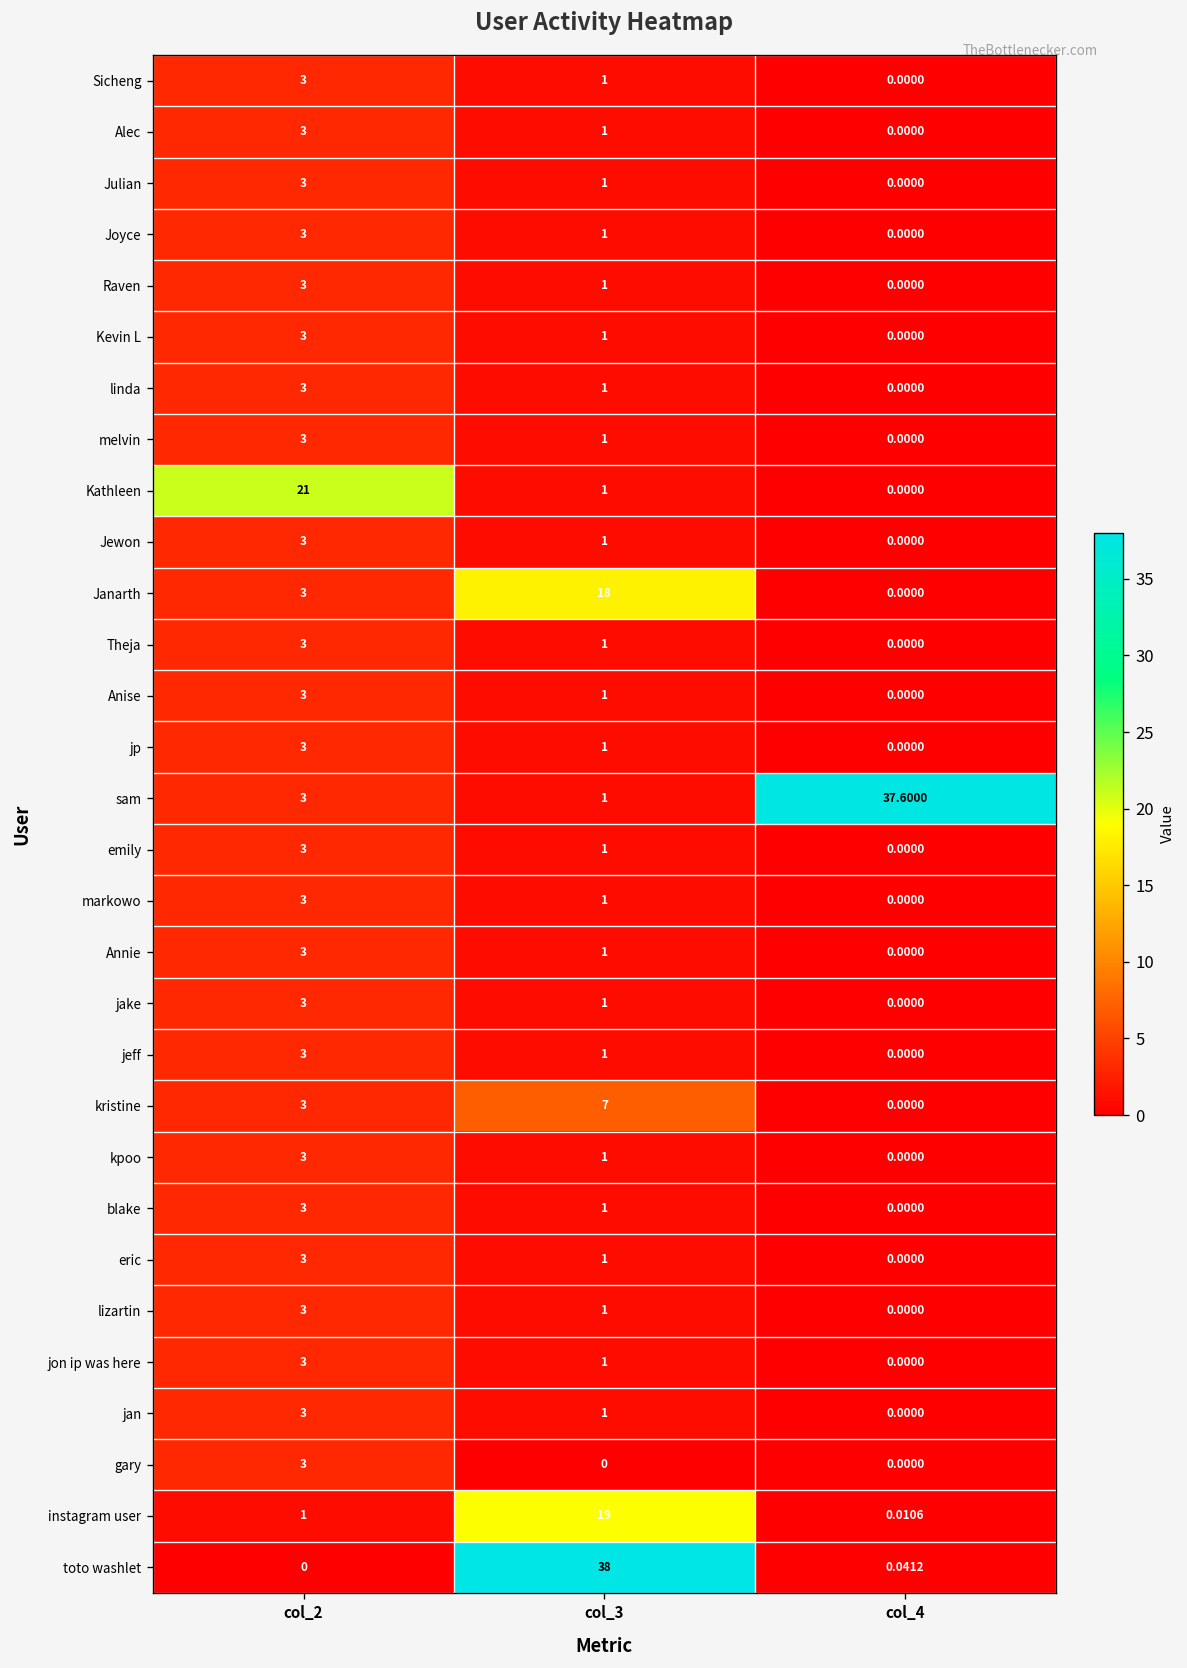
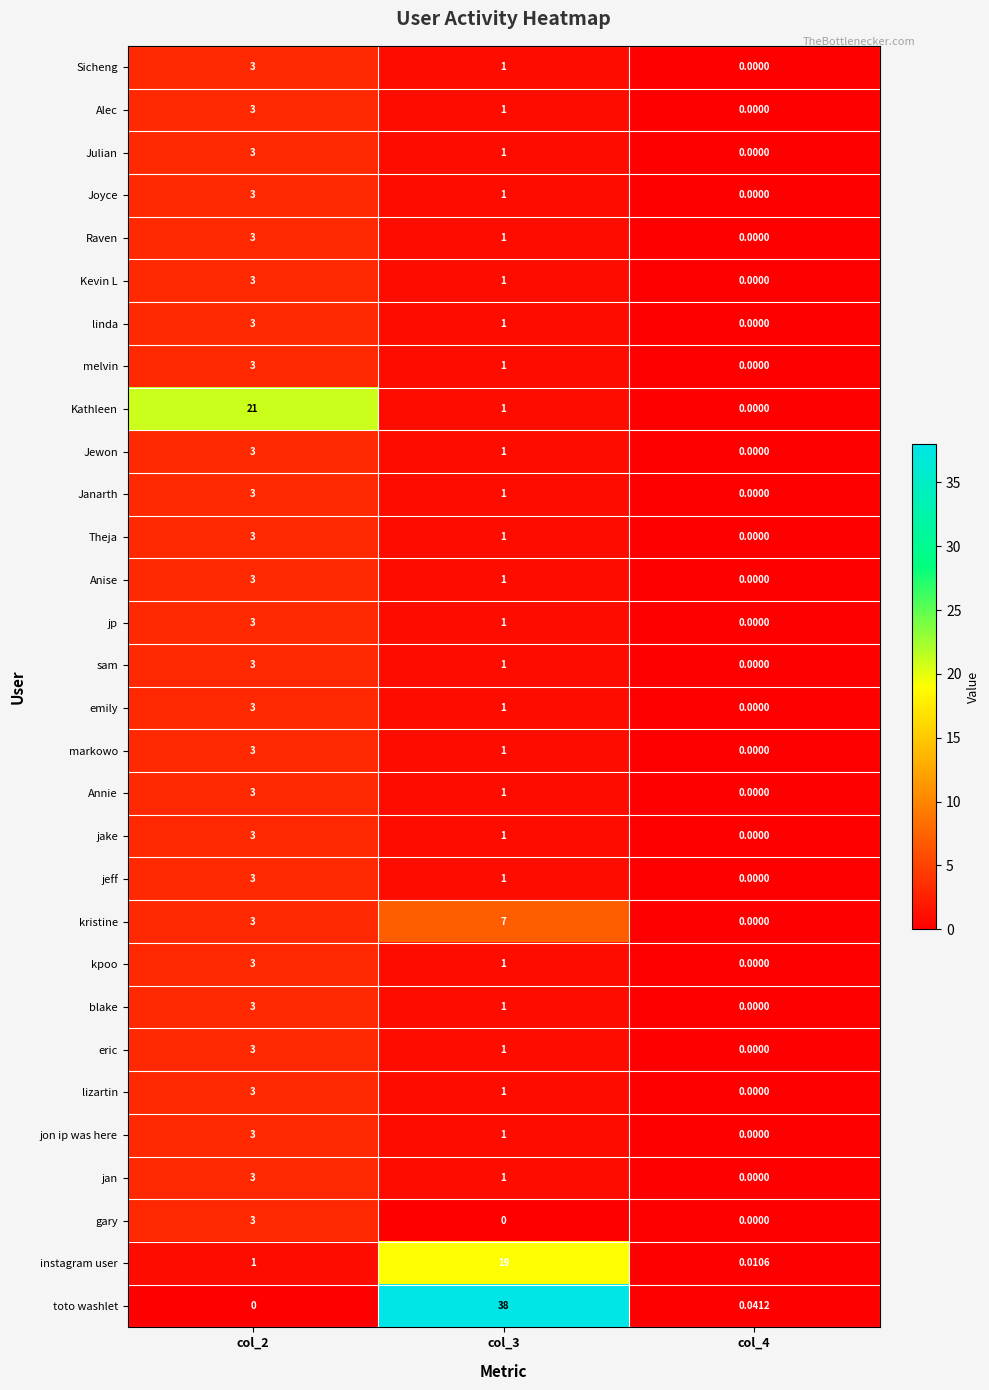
Janarth, col_3: 18 -> 1
sam, col_4: 37.6000 -> 0.0000
